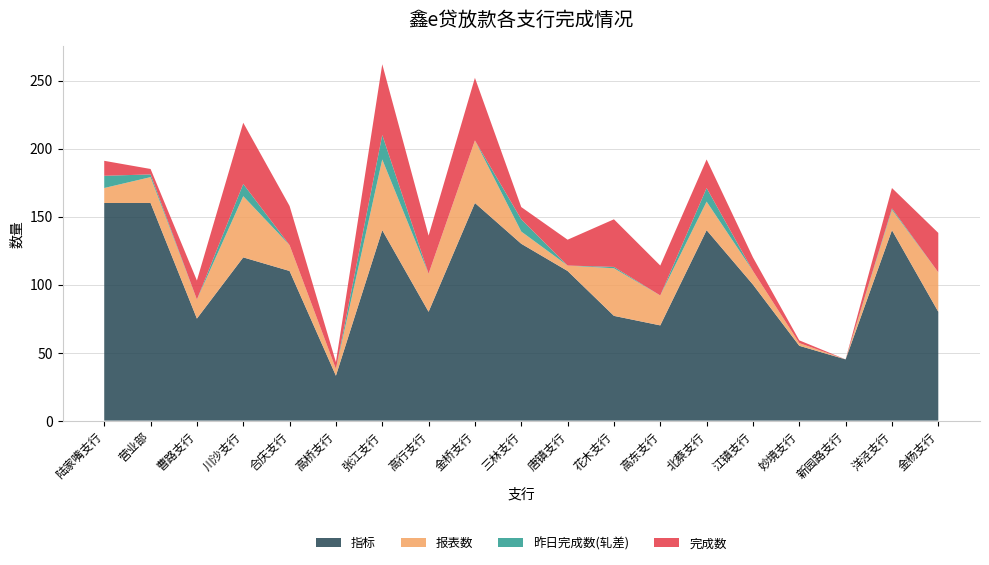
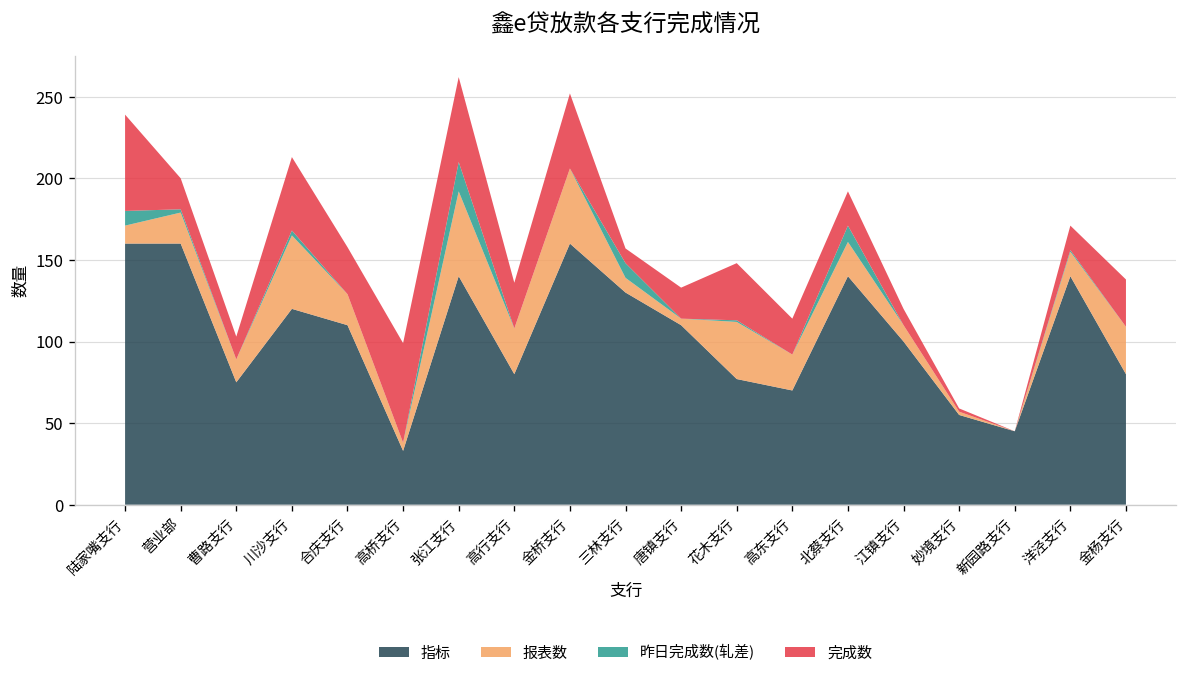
完成数, 陆家嘴支行: 11 -> 59
完成数, 营业部: 4 -> 19
昨日完成数(轧差), 川沙支行: 9 -> 3
完成数, 高桥支行: 5 -> 61
